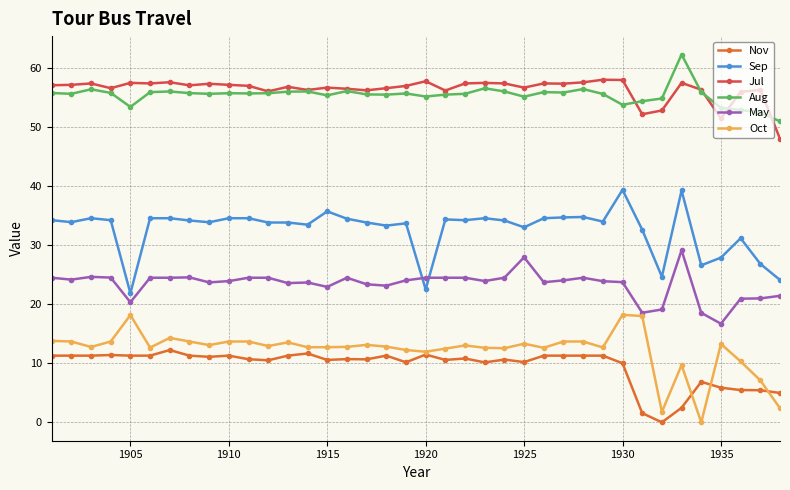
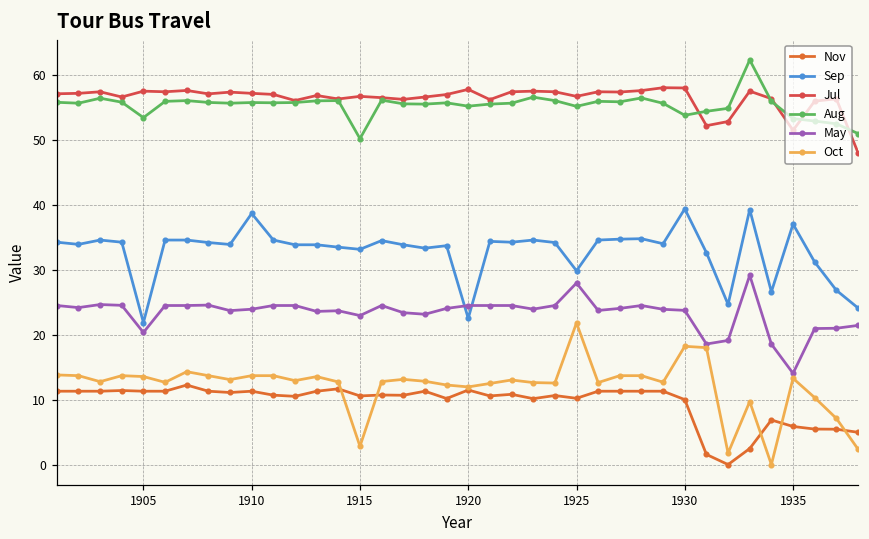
Oct, 1905: 18 -> 14
Sep, 1910: 35 -> 39
Sep, 1915: 36 -> 33
Aug, 1915: 55 -> 50
Oct, 1915: 13 -> 3
Sep, 1925: 33 -> 30
Oct, 1925: 13 -> 22
Sep, 1935: 28 -> 37
May, 1935: 17 -> 14
